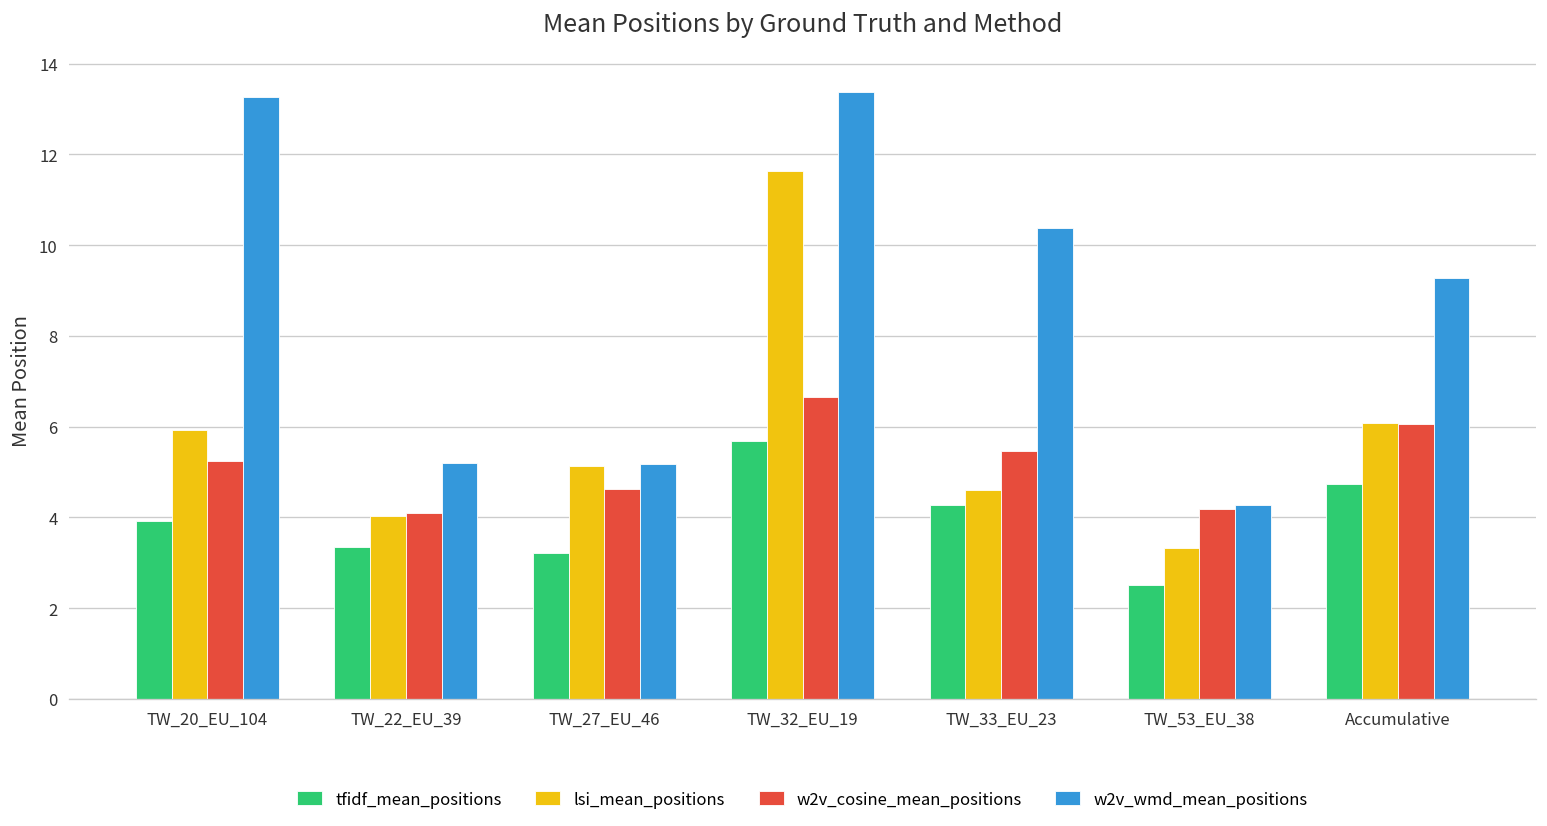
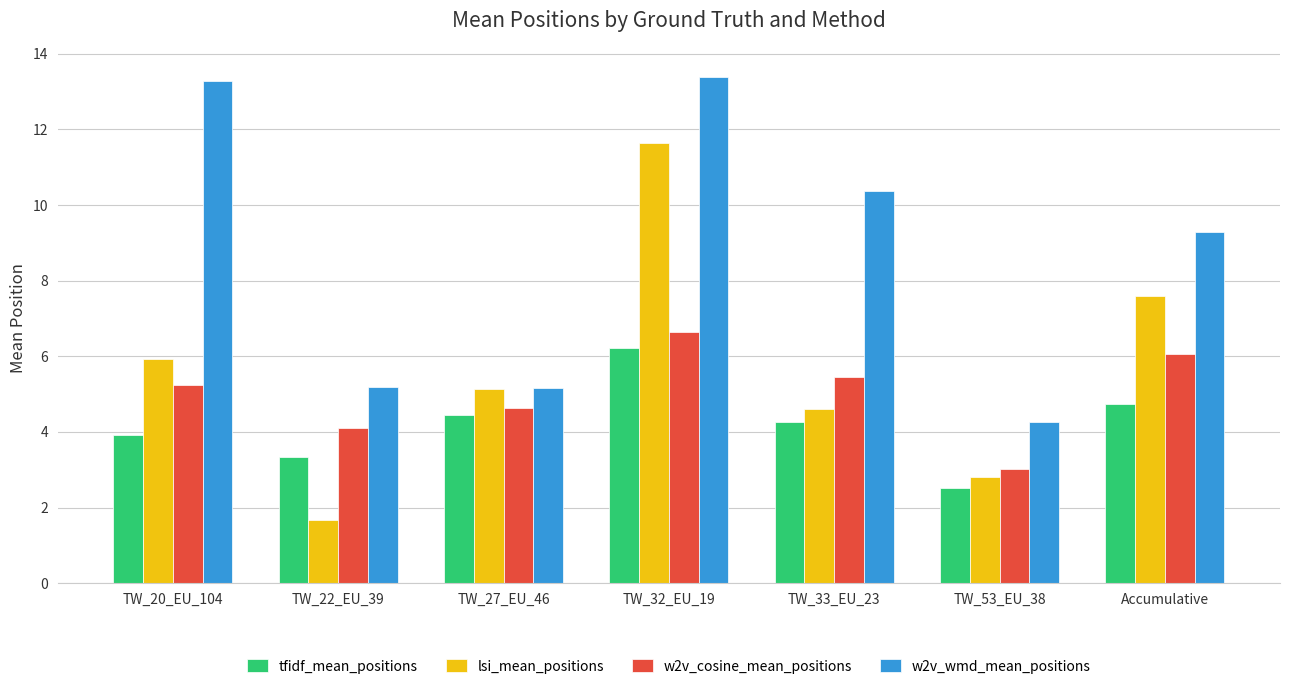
lsi_mean_positions, TW_22_EU_39: 4.0 -> 1.7
tfidf_mean_positions, TW_27_EU_46: 3.2 -> 4.5
tfidf_mean_positions, TW_32_EU_19: 5.7 -> 6.2
lsi_mean_positions, TW_53_EU_38: 3.3 -> 2.8
w2v_cosine_mean_positions, TW_53_EU_38: 4.2 -> 3.0
lsi_mean_positions, Accumulative: 6.1 -> 7.6
